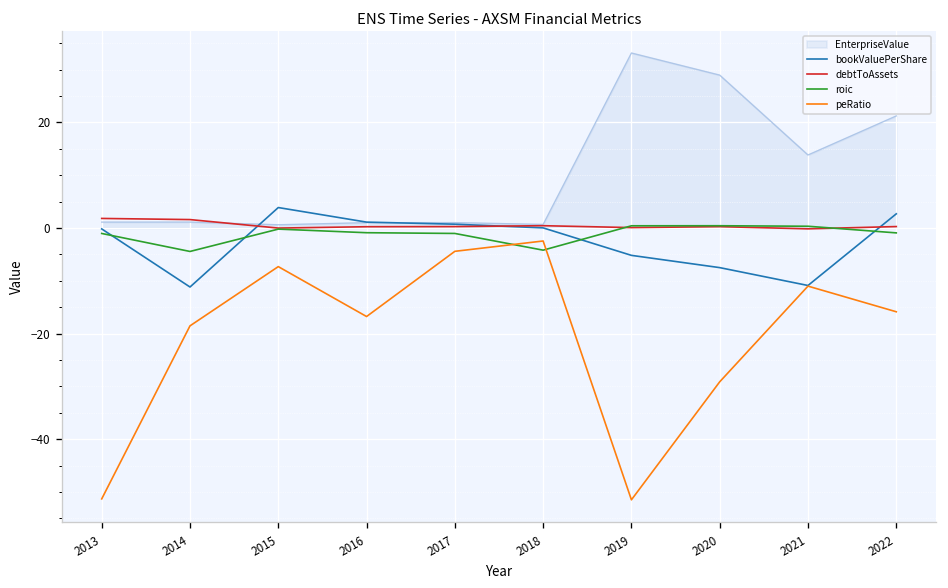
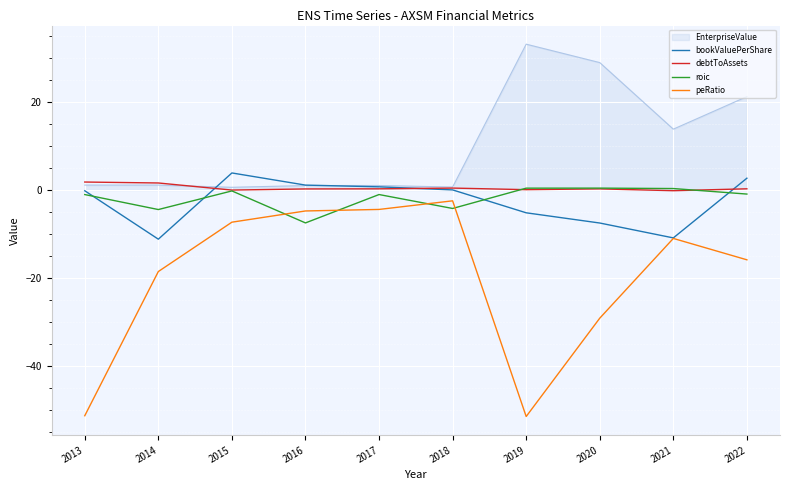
roic, 2016: -1 -> -7
peRatio, 2016: -17 -> -5
